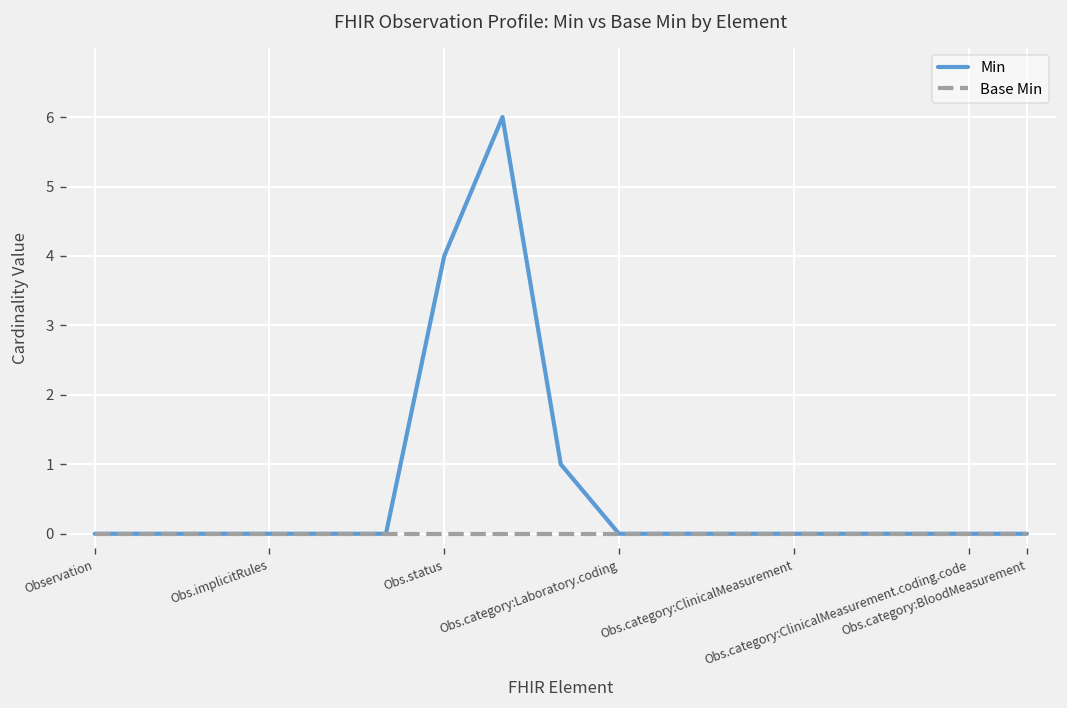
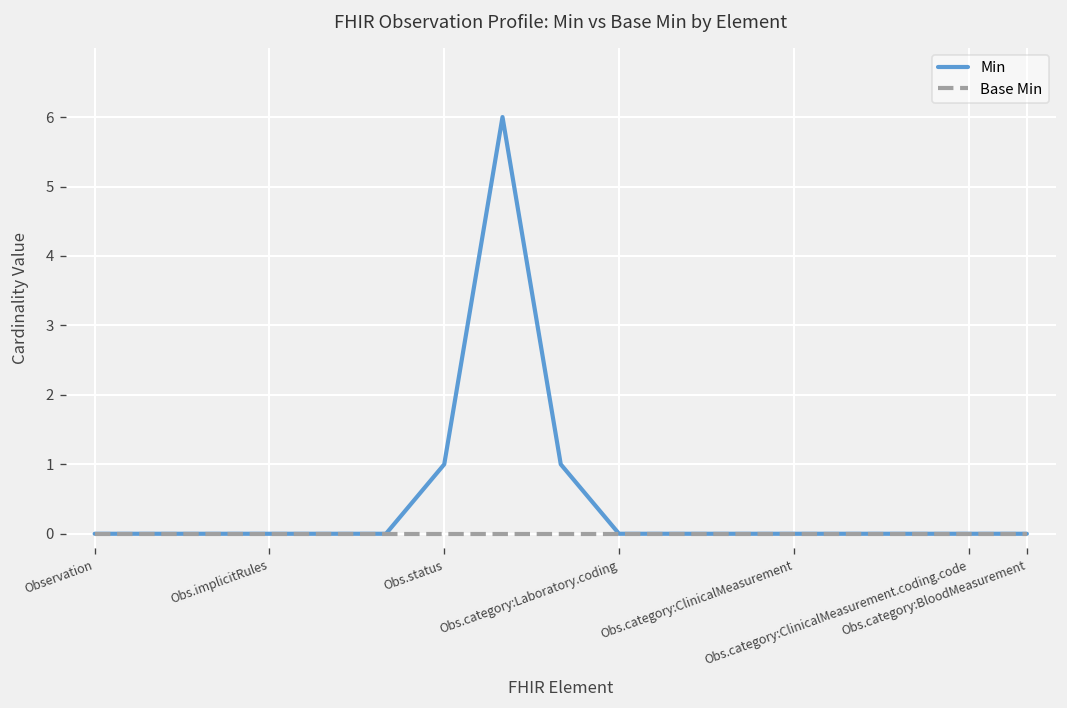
Min, Obs.status: 4 -> 1
